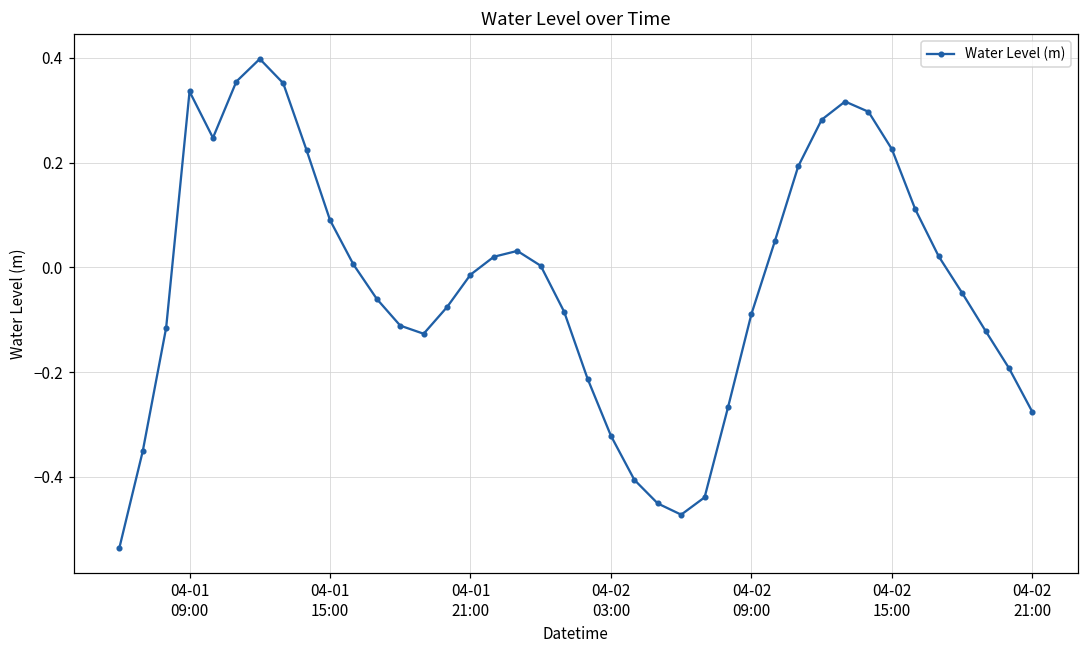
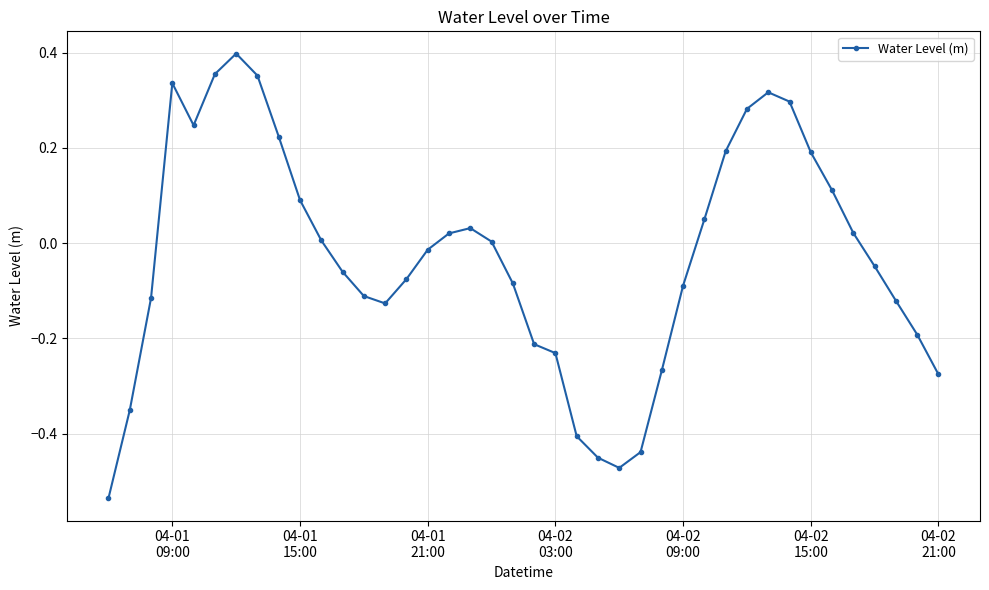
04-02 03:00: -0.32 -> -0.23
04-02 15:00: 0.23 -> 0.19
